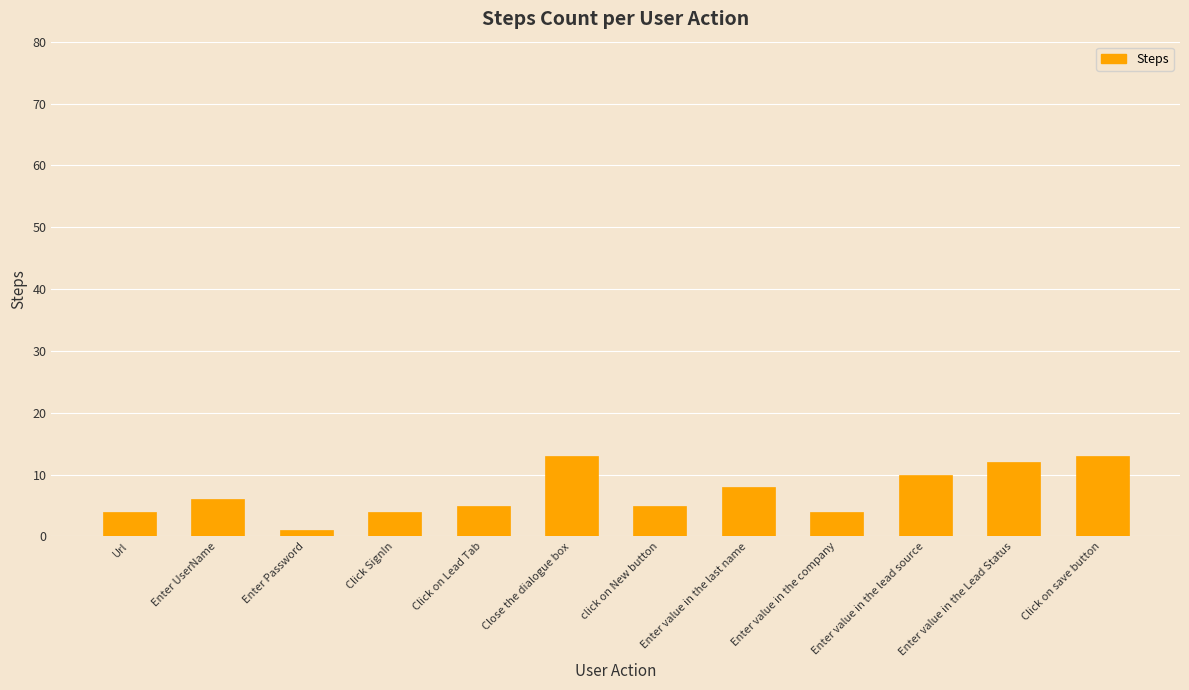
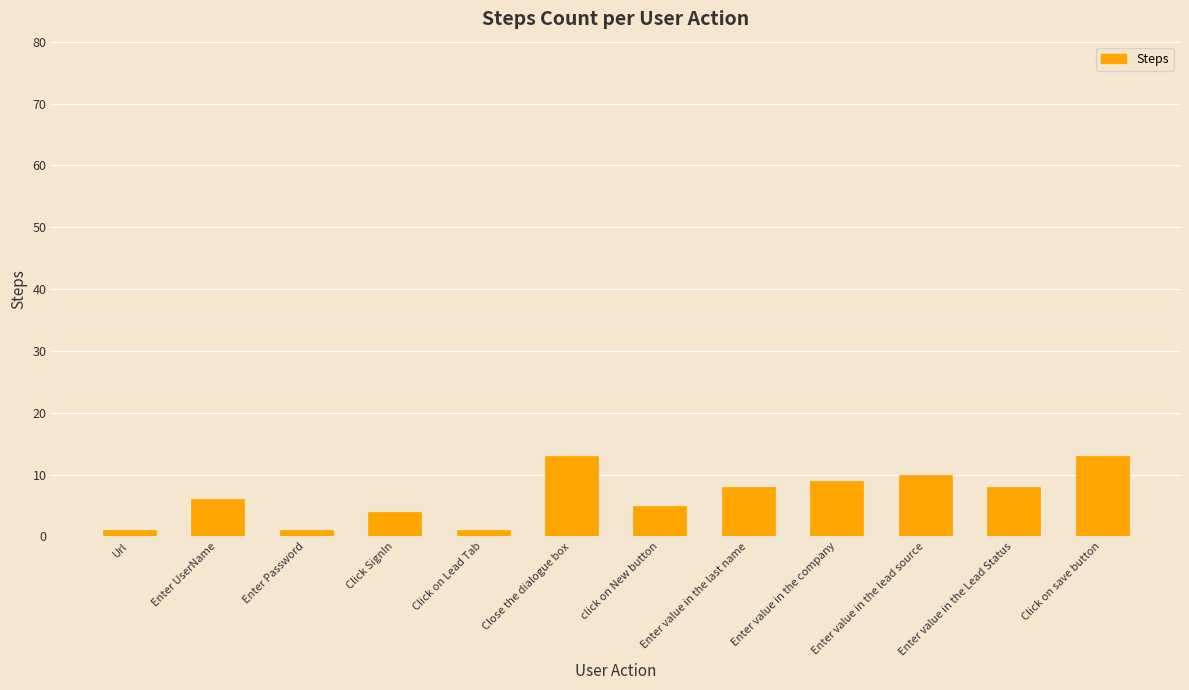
Url: 4 -> 1
Click on Lead Tab: 5 -> 1
Enter value in the company: 4 -> 9
Enter value in the Lead Status: 12 -> 8
